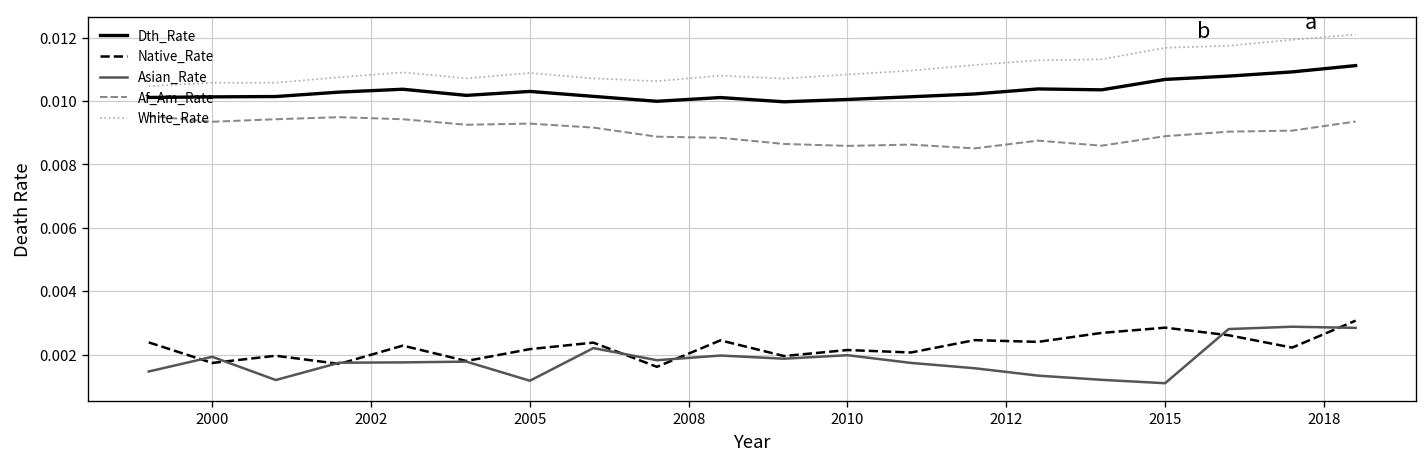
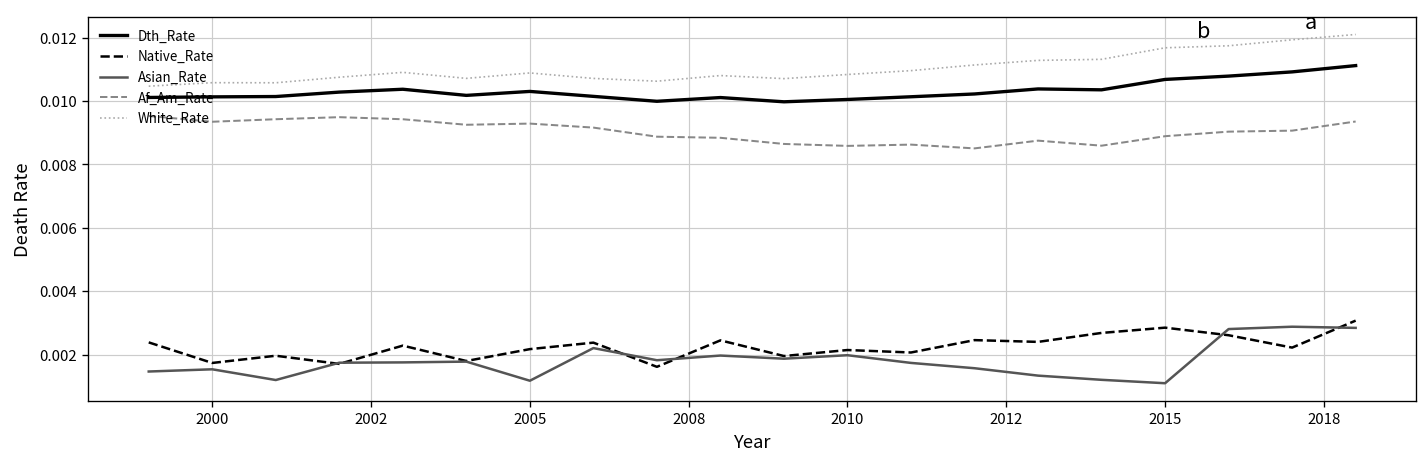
Asian_Rate, 2000: 0.0019 -> 0.0015
